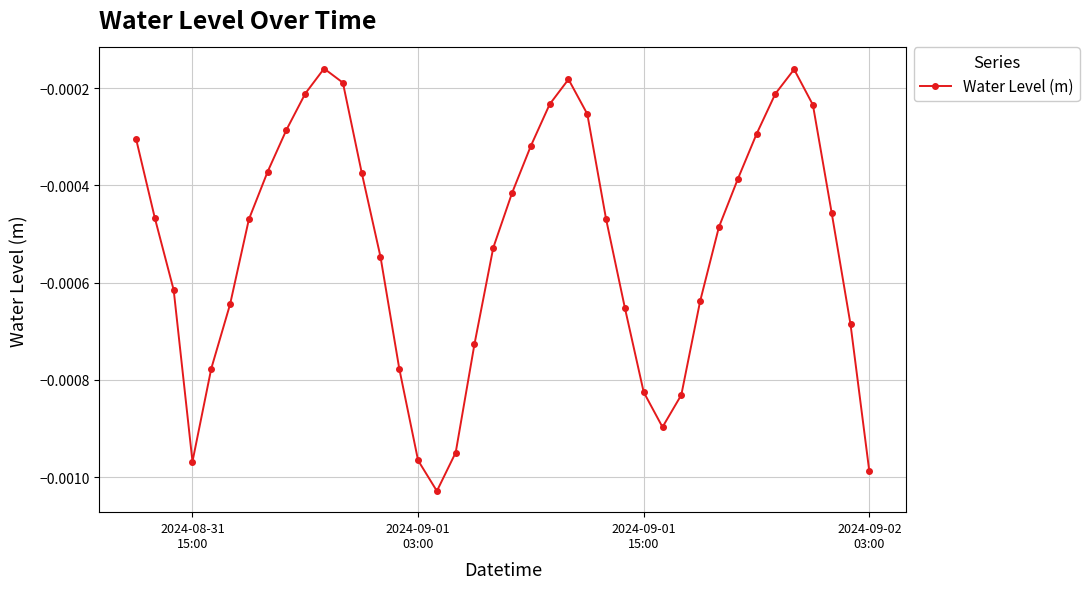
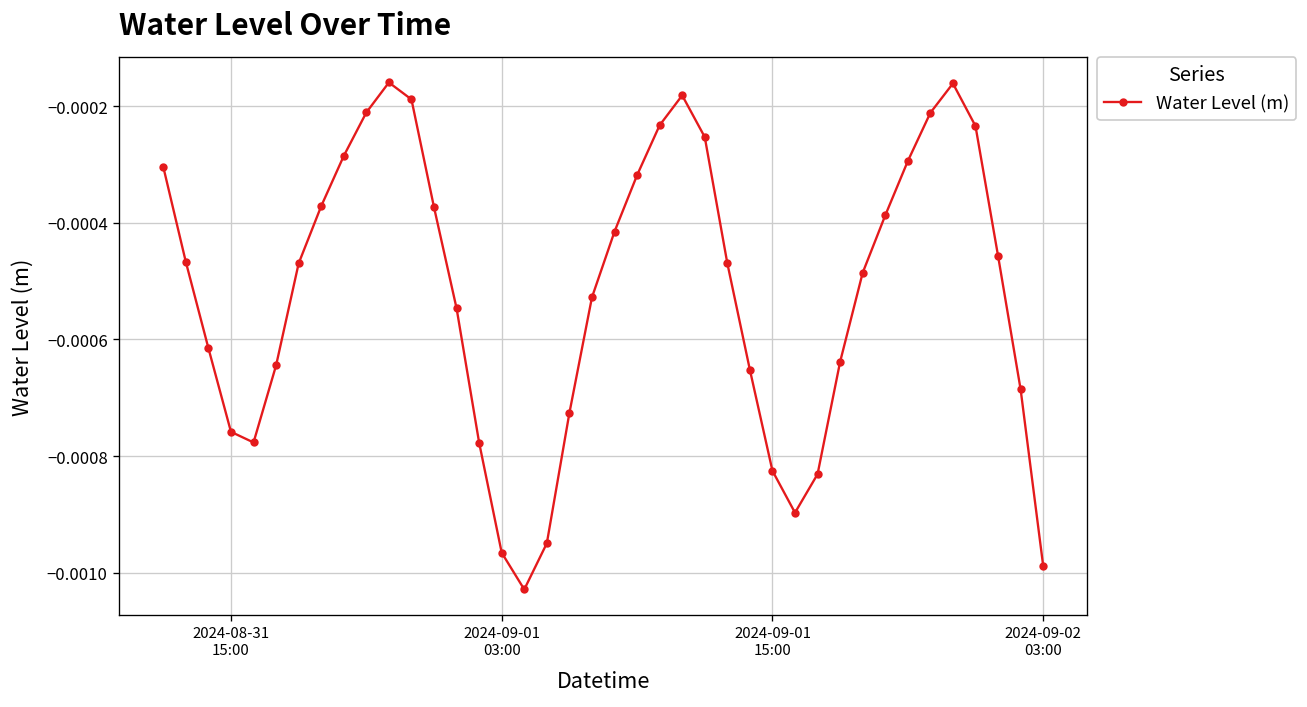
2024-08-31 15:00: -0.00097 -> -0.00076
